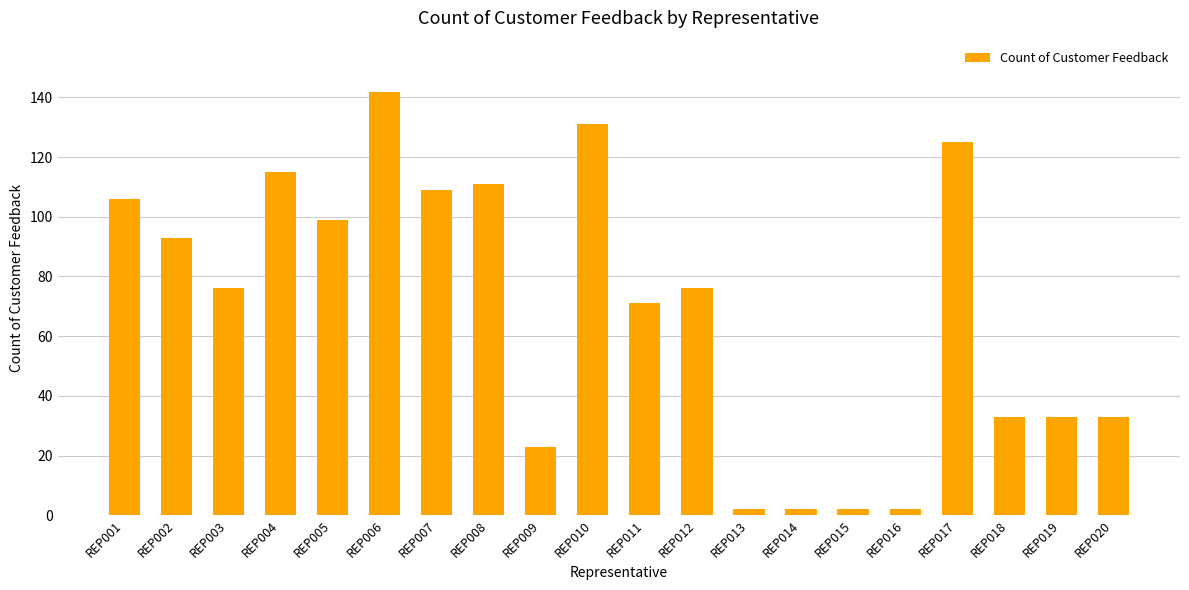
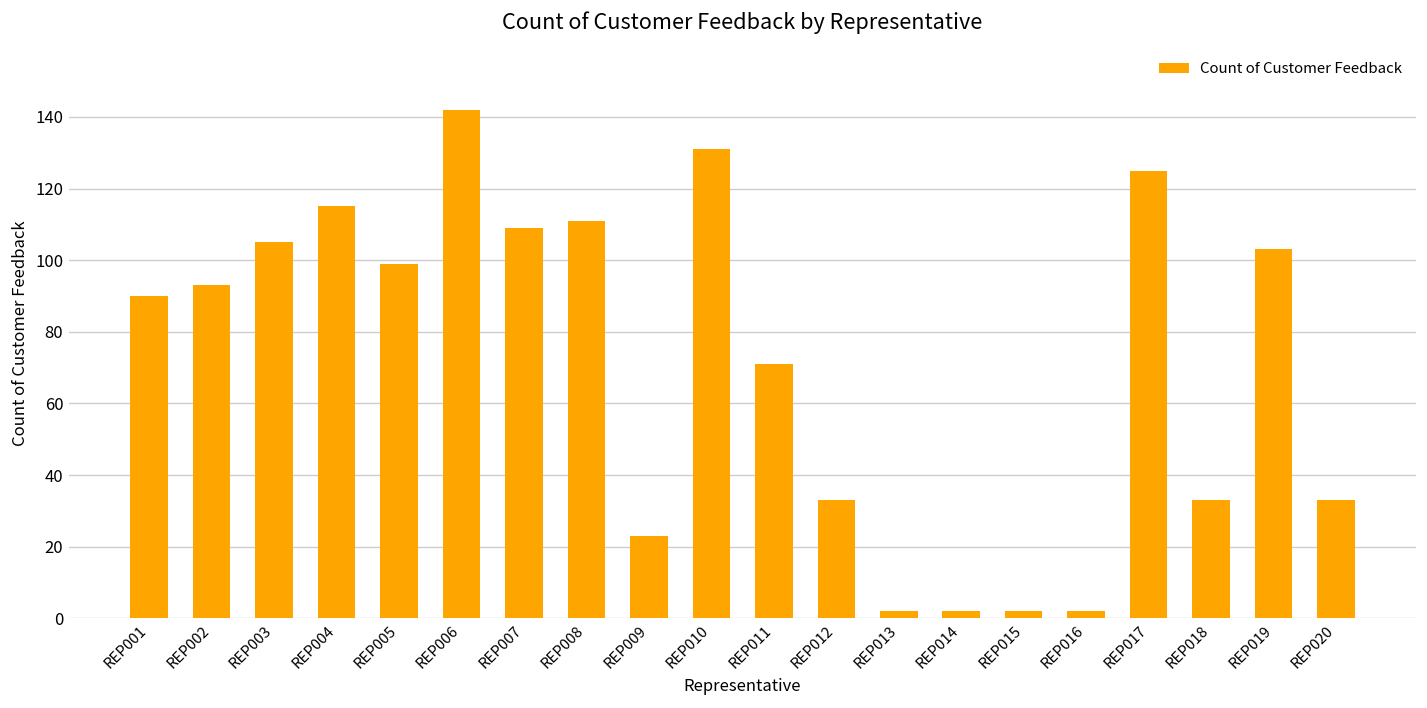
REP001: 106 -> 90
REP003: 76 -> 105
REP012: 76 -> 33
REP019: 33 -> 103
